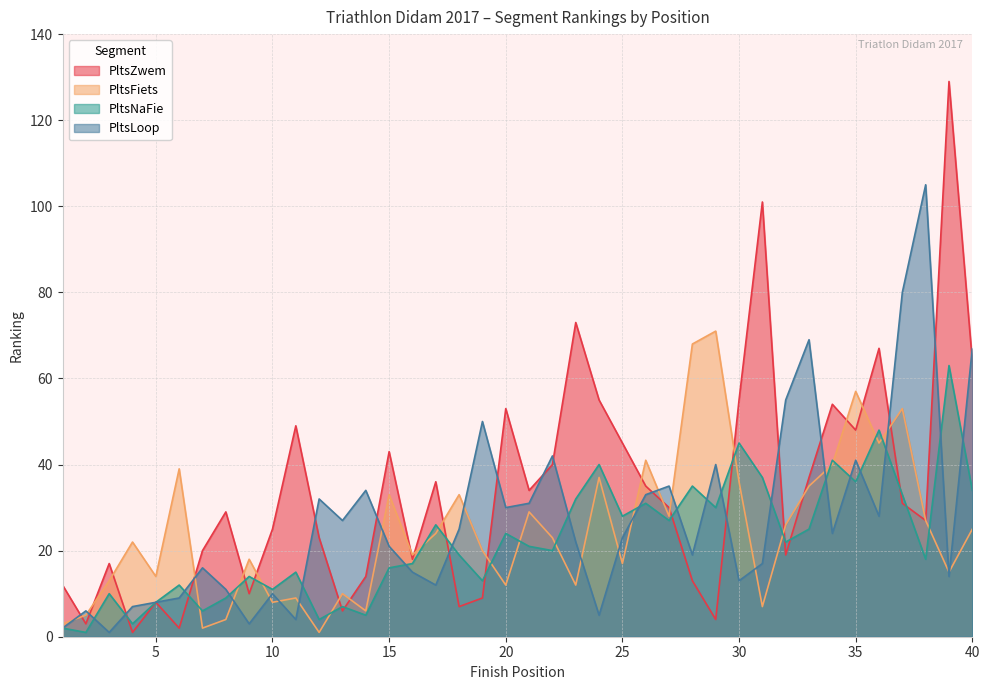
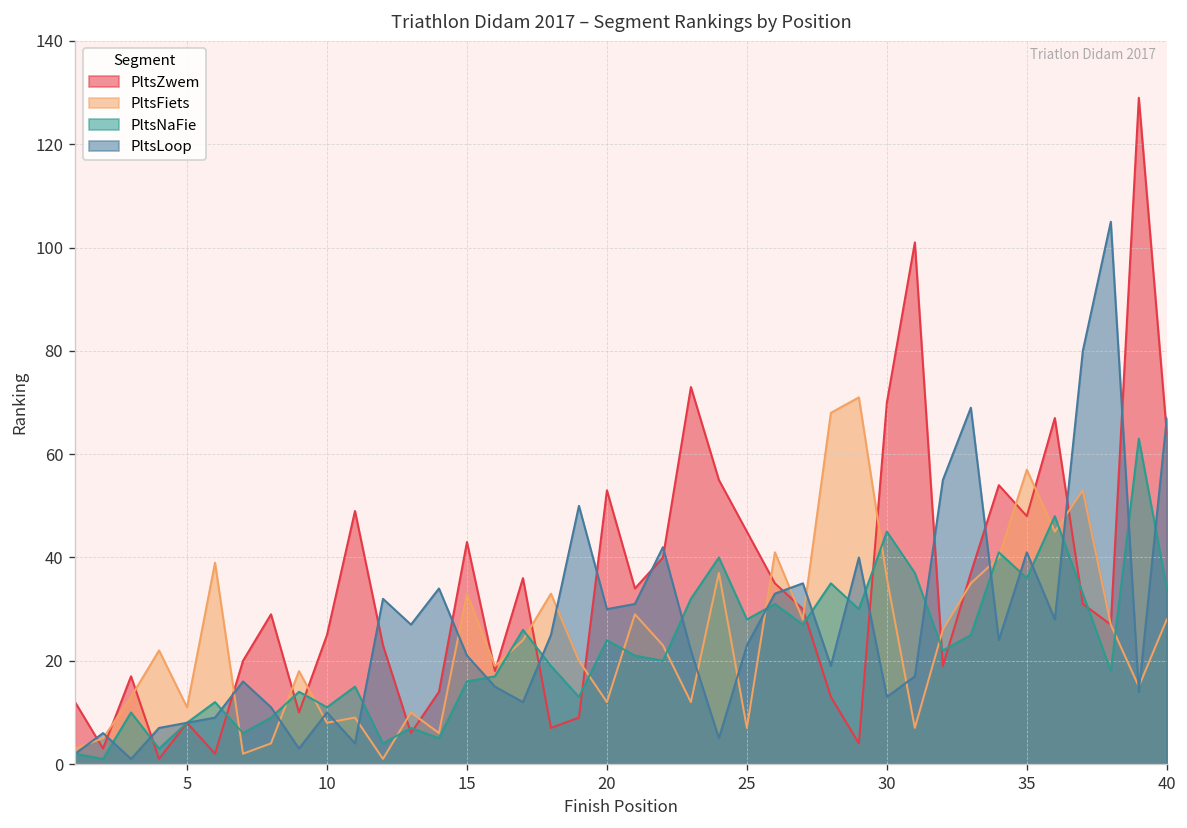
PltsFiets, 5: 14 -> 11
PltsFiets, 25: 17 -> 7
PltsZwem, 30: 55 -> 70
PltsFiets, 40: 25 -> 28
